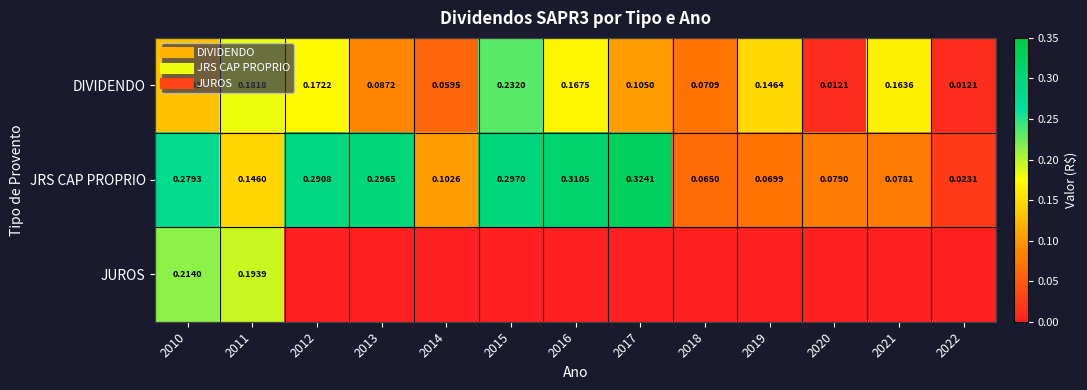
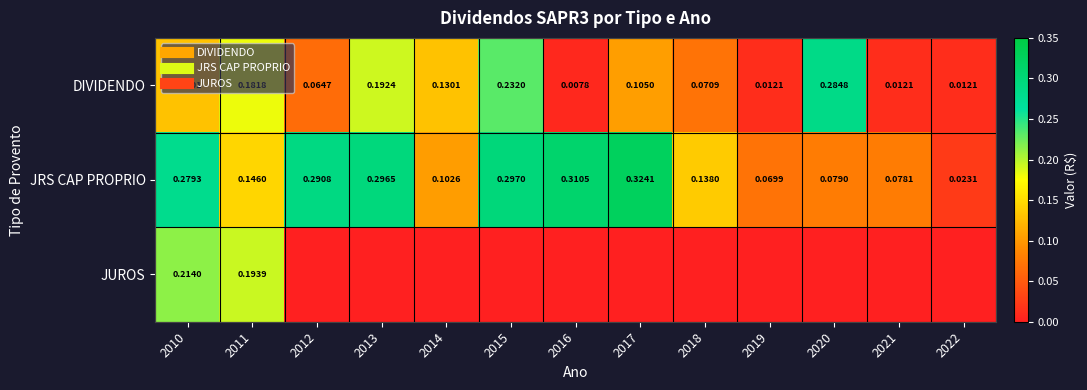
DIVIDENDO, 2012: 0.1722 -> 0.0647
DIVIDENDO, 2013: 0.0872 -> 0.1924
DIVIDENDO, 2014: 0.0595 -> 0.1301
DIVIDENDO, 2016: 0.1675 -> 0.0078
DIVIDENDO, 2019: 0.1464 -> 0.0121
DIVIDENDO, 2020: 0.0121 -> 0.2848
DIVIDENDO, 2021: 0.1636 -> 0.0121
JRS CAP PROPRIO, 2018: 0.0650 -> 0.1380
